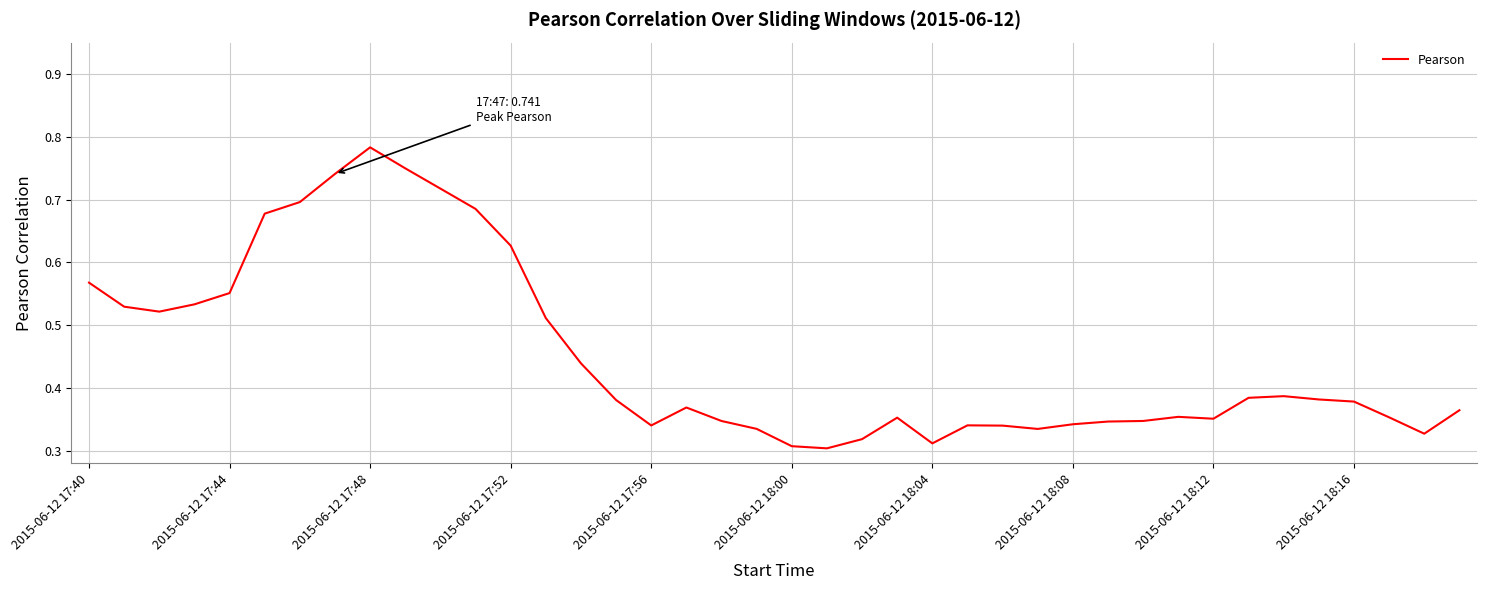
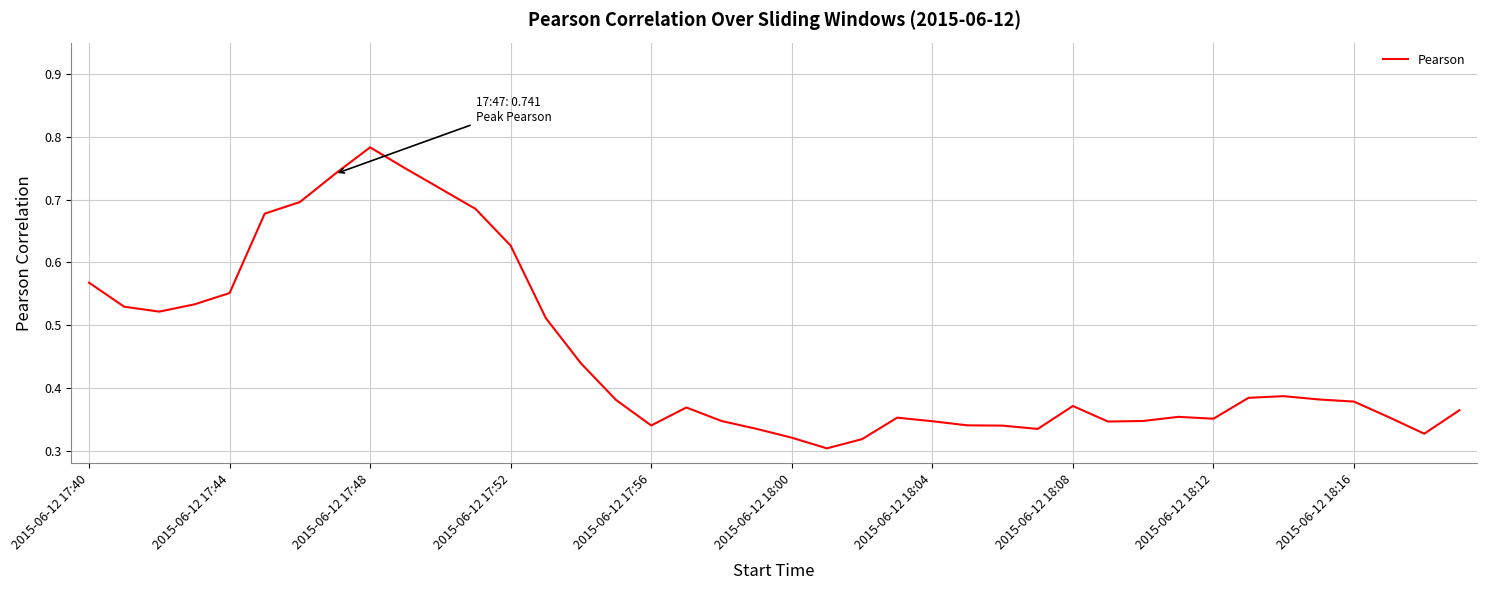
2015-06-12 18:00: 0.31 -> 0.32
2015-06-12 18:04: 0.31 -> 0.35
2015-06-12 18:08: 0.34 -> 0.37
